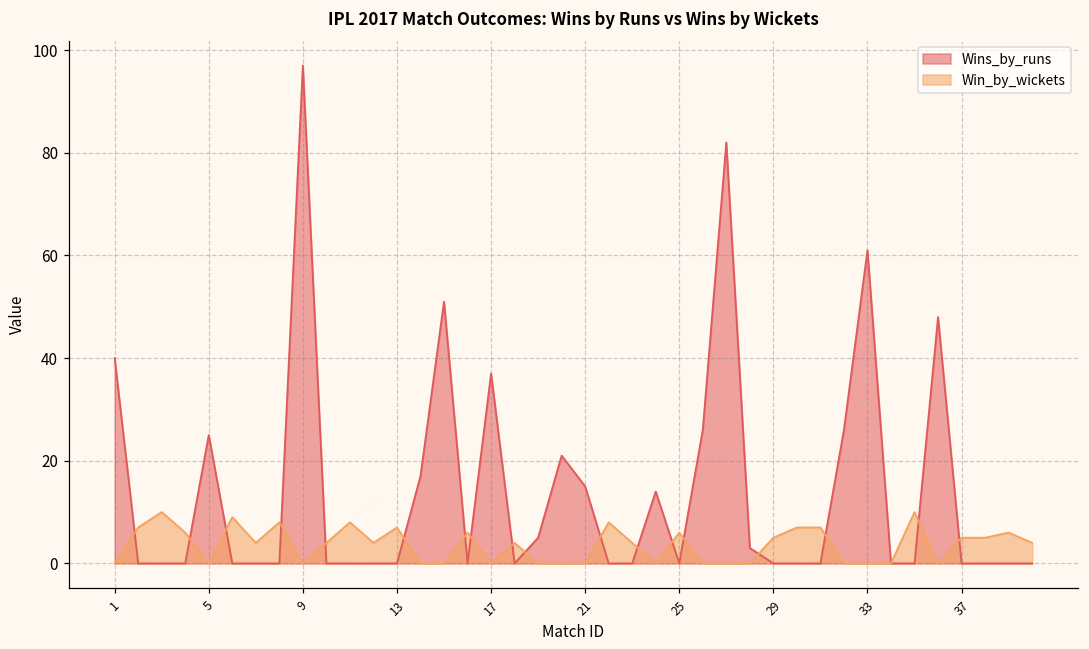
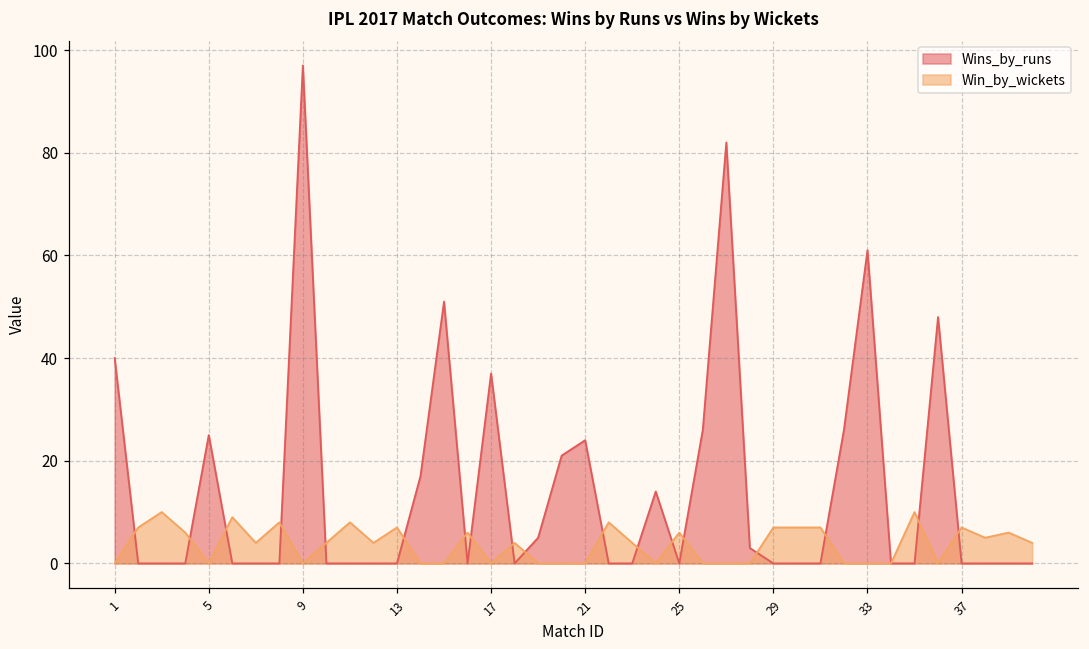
Wins_by_runs, 21: 15 -> 24
Win_by_wickets, 29: 5 -> 7
Win_by_wickets, 37: 5 -> 7
